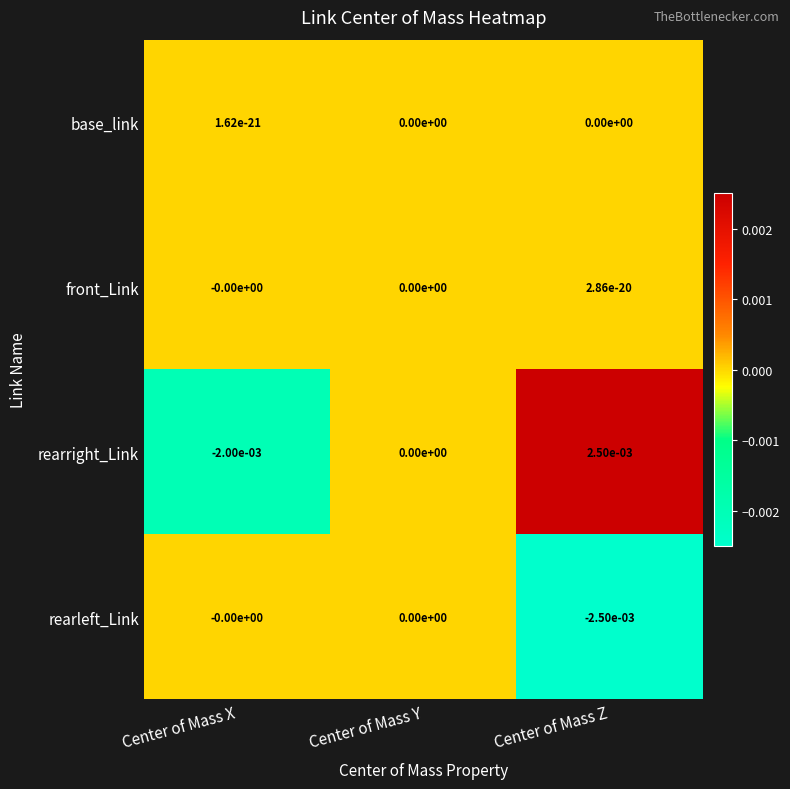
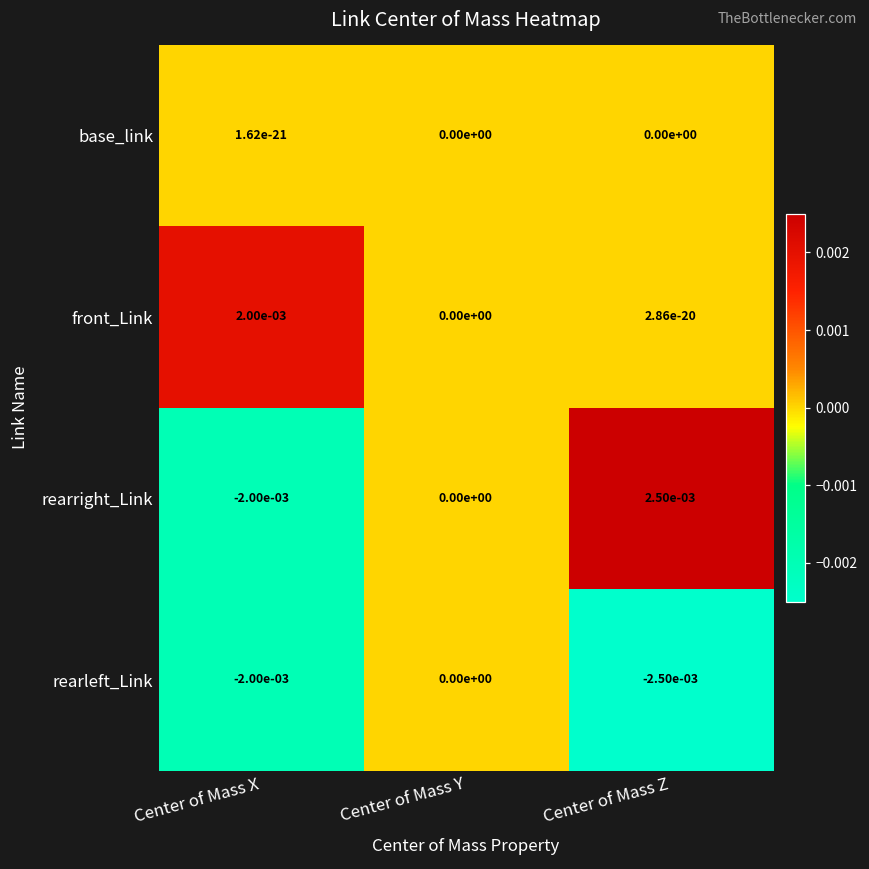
front_Link, Center of Mass X: -0.00e+00 -> 2.00e-03
rearleft_Link, Center of Mass X: -0.00e+00 -> -2.00e-03
